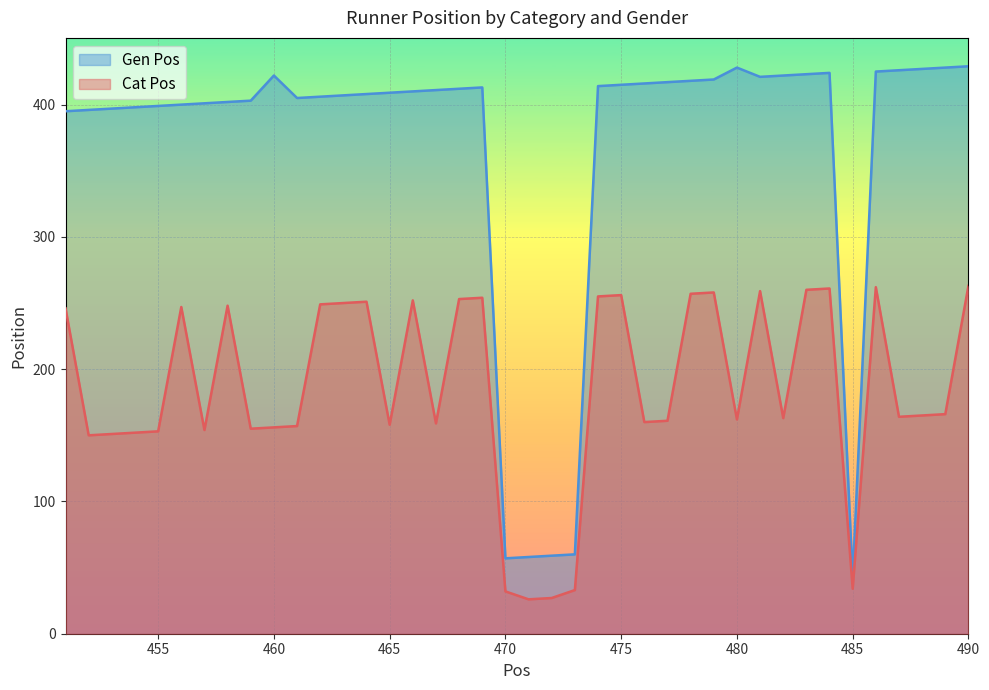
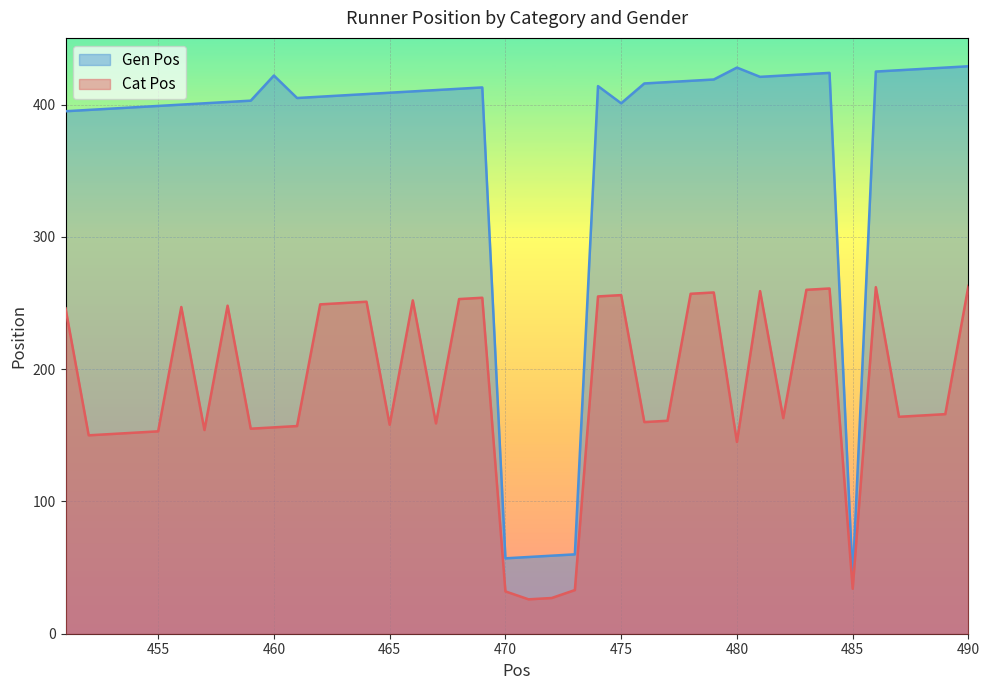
Gen Pos, 475: 415 -> 401
Cat Pos, 480: 162 -> 145
